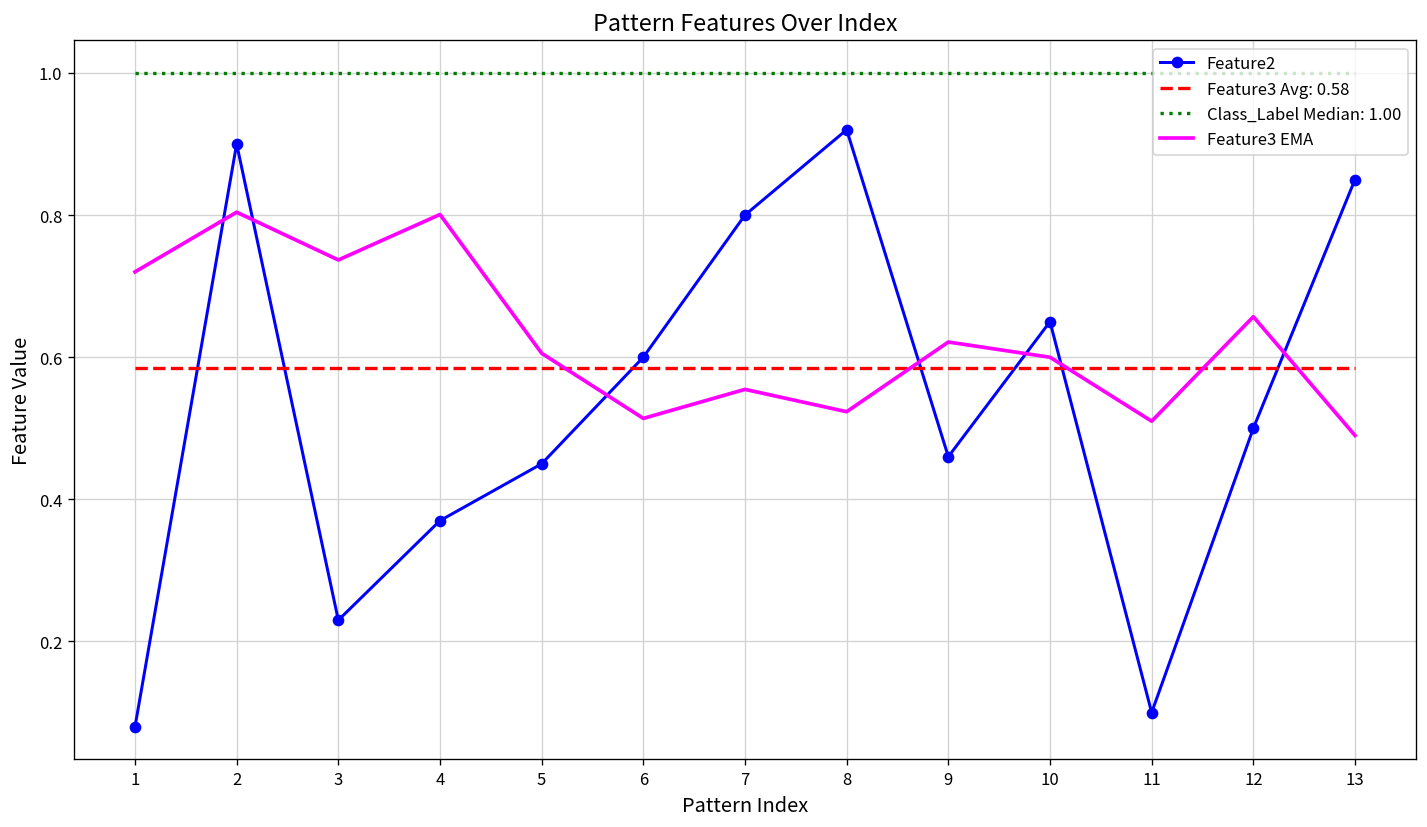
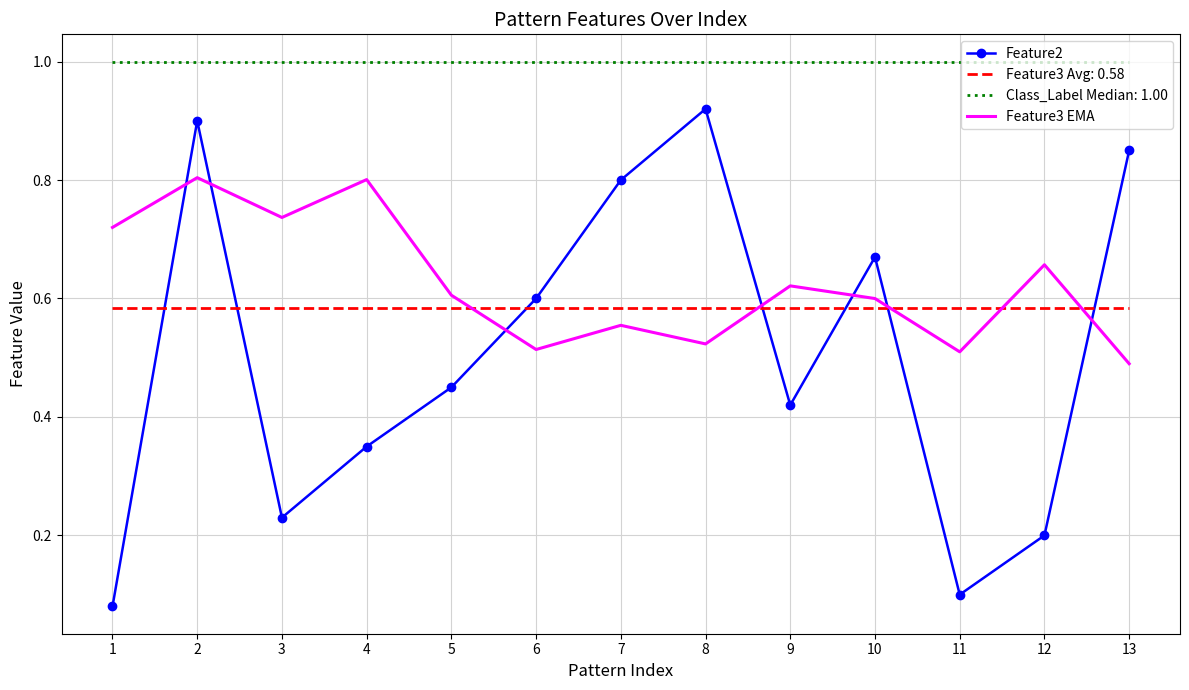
Feature2, 4: 0.37 -> 0.35
Feature2, 9: 0.46 -> 0.42
Feature2, 10: 0.65 -> 0.67
Feature2, 12: 0.5 -> 0.2
